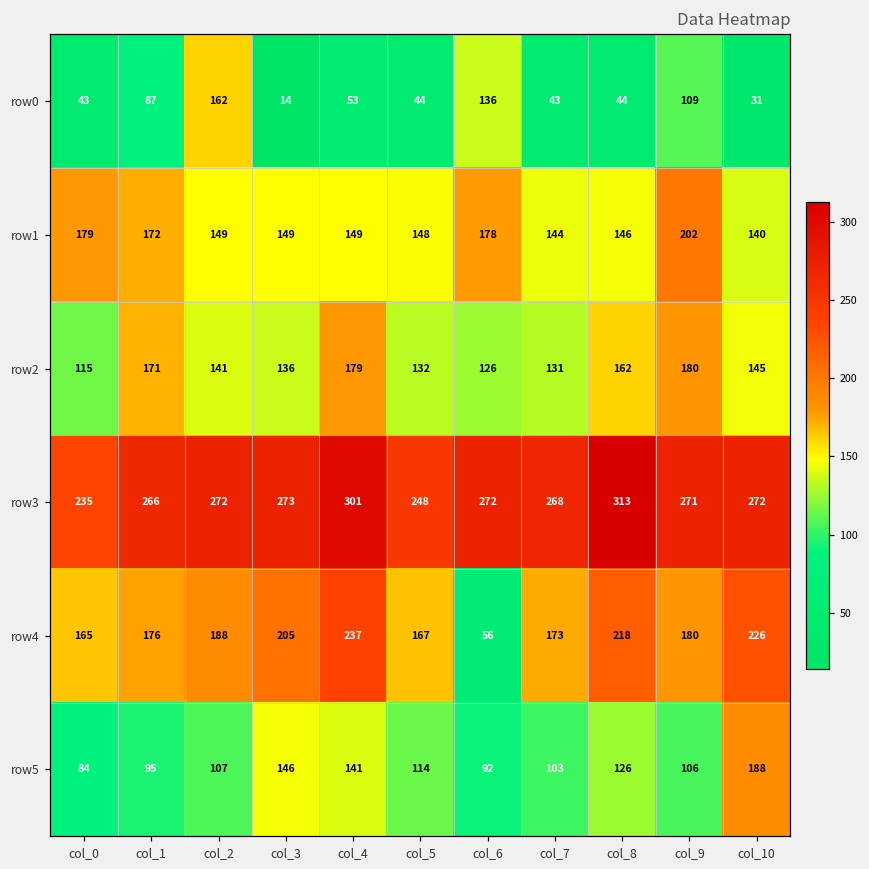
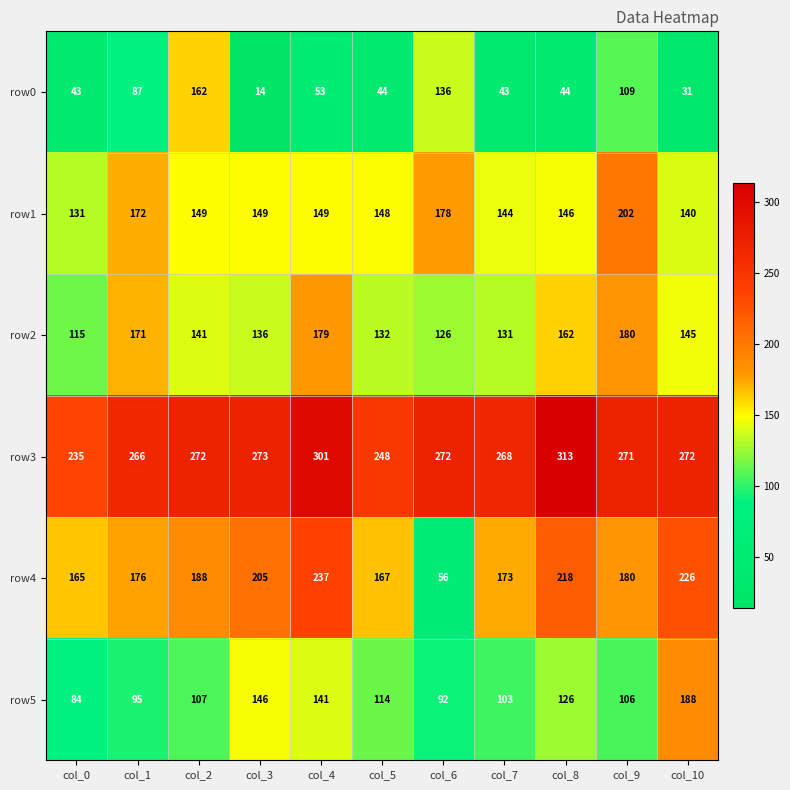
row1, col_0: 179 -> 131
